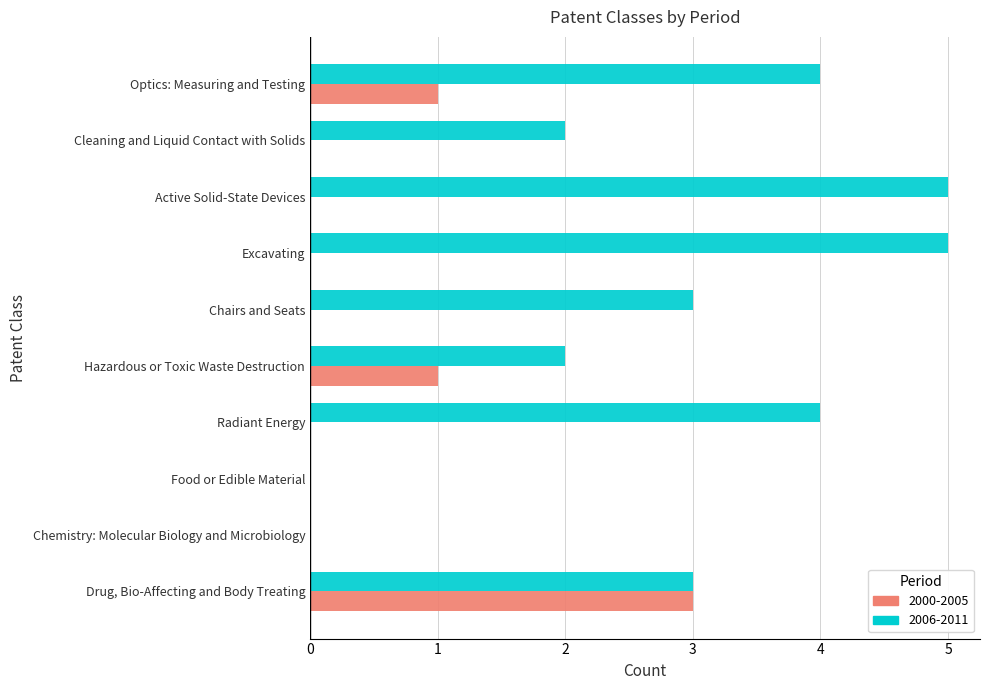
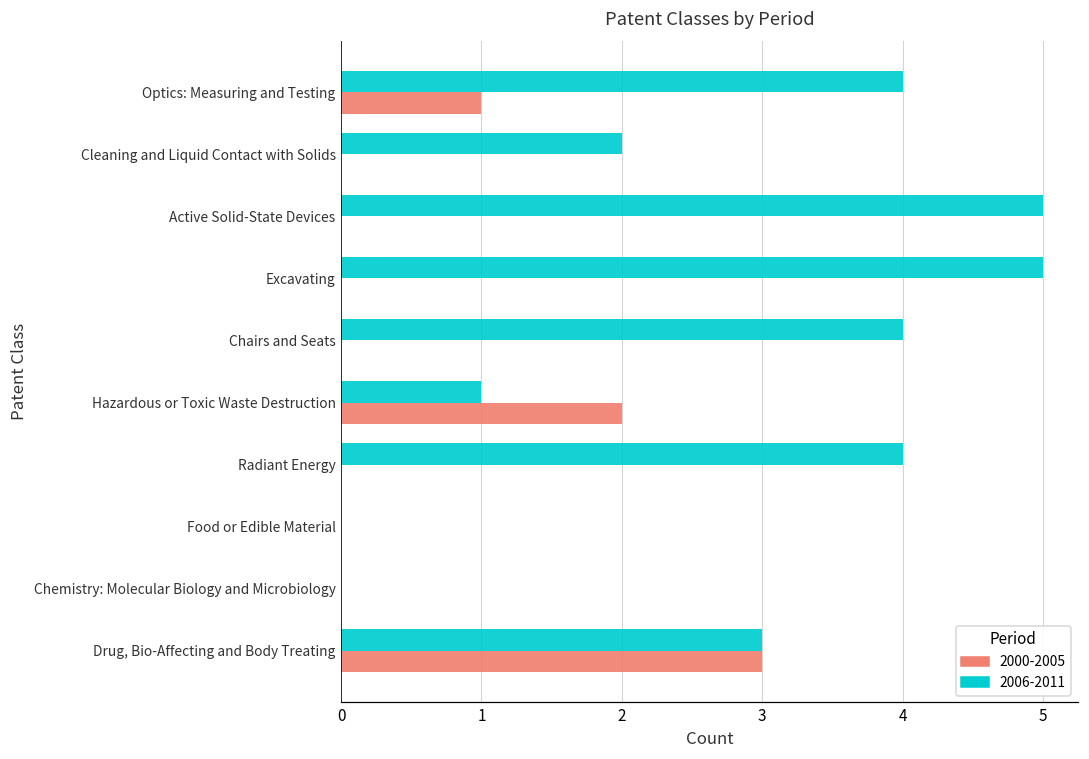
2006-2011, Chairs and Seats: 3 -> 4
2006-2011, Hazardous or Toxic Waste Destruction: 2 -> 1
2000-2005, Hazardous or Toxic Waste Destruction: 1 -> 2
